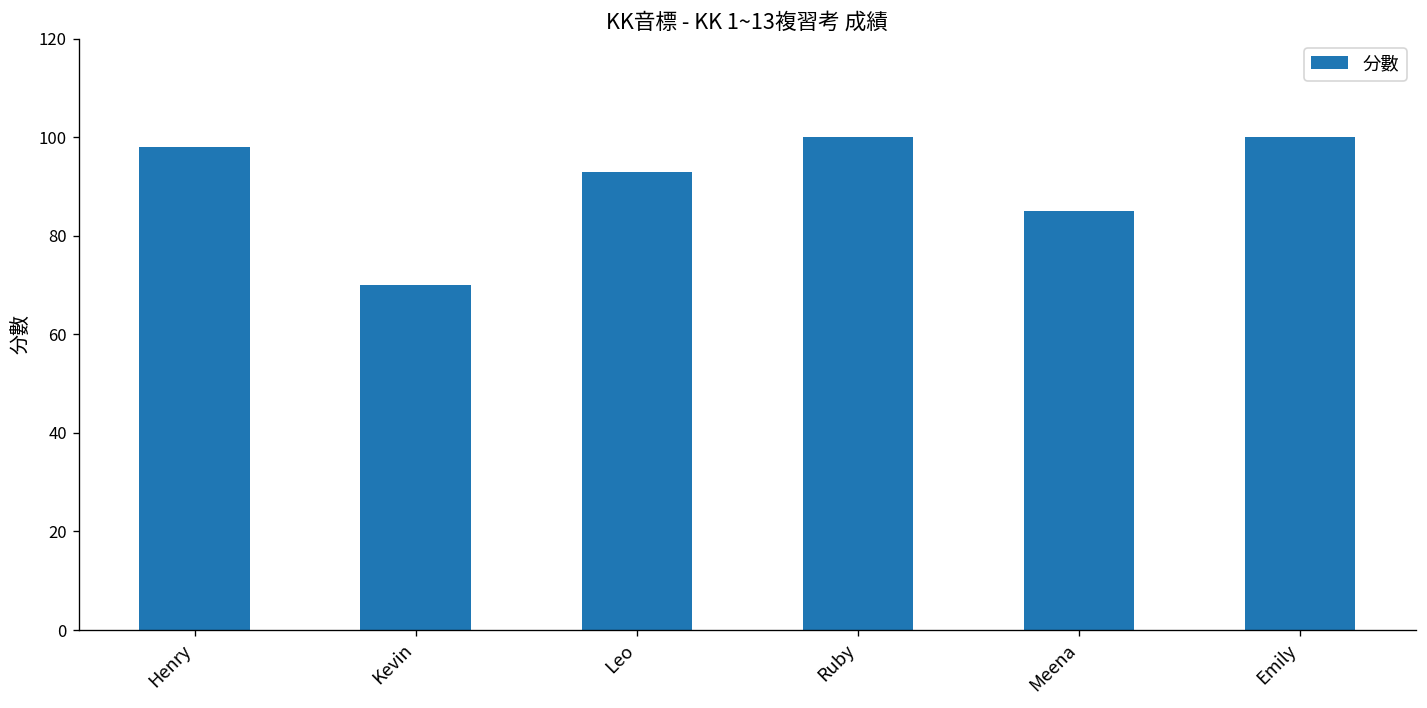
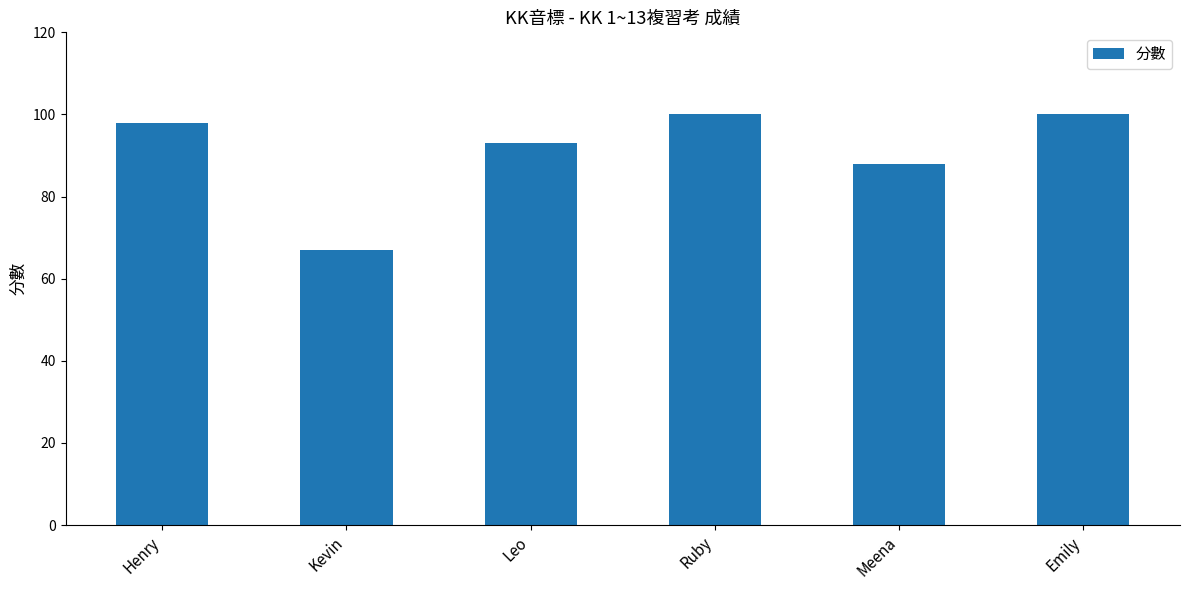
Kevin: 70 -> 67
Meena: 85 -> 88
